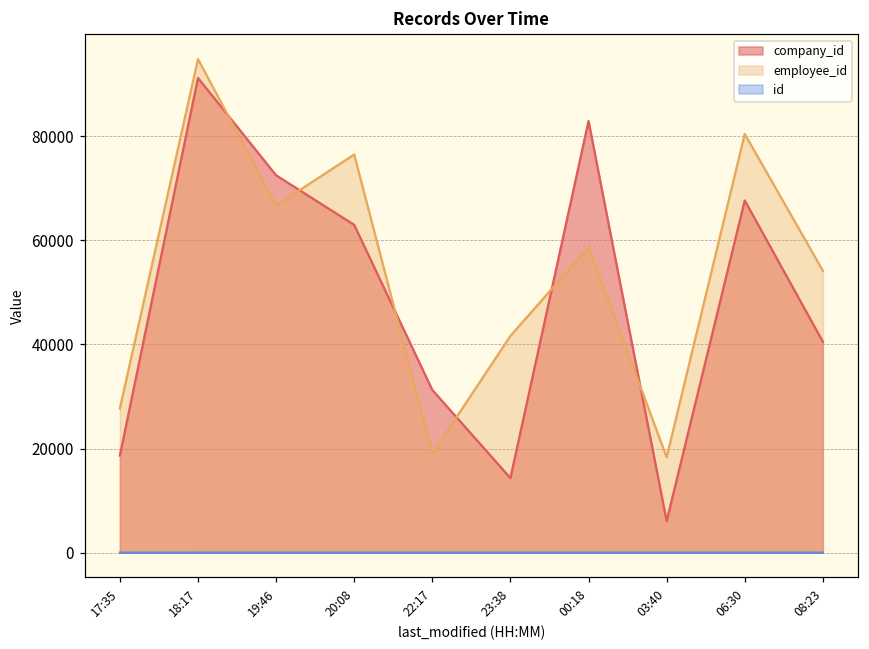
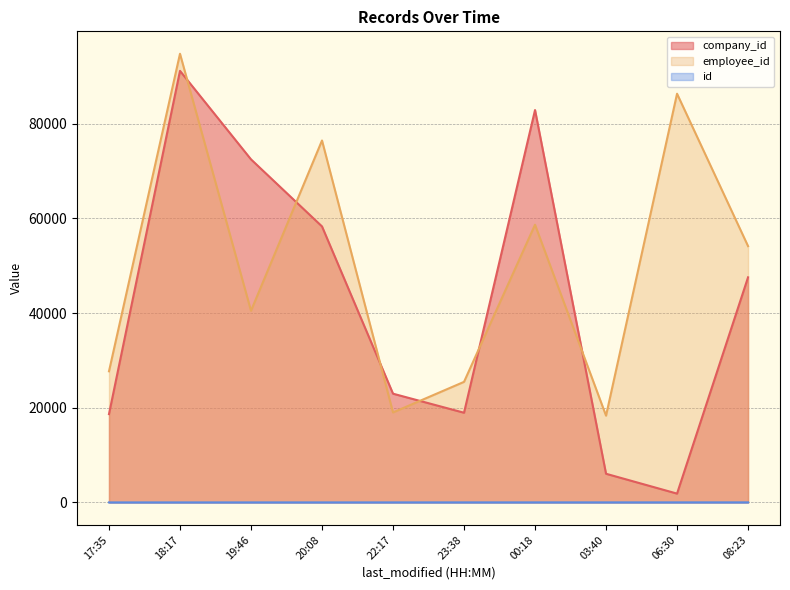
employee_id, 19:46: 67000 -> 40000
company_id, 20:08: 63000 -> 58000
company_id, 22:17: 31000 -> 23000
company_id, 23:38: 14000 -> 19000
employee_id, 23:38: 42000 -> 25000
company_id, 06:30: 68000 -> 2000
employee_id, 06:30: 80000 -> 86000
company_id, 08:23: 41000 -> 48000
